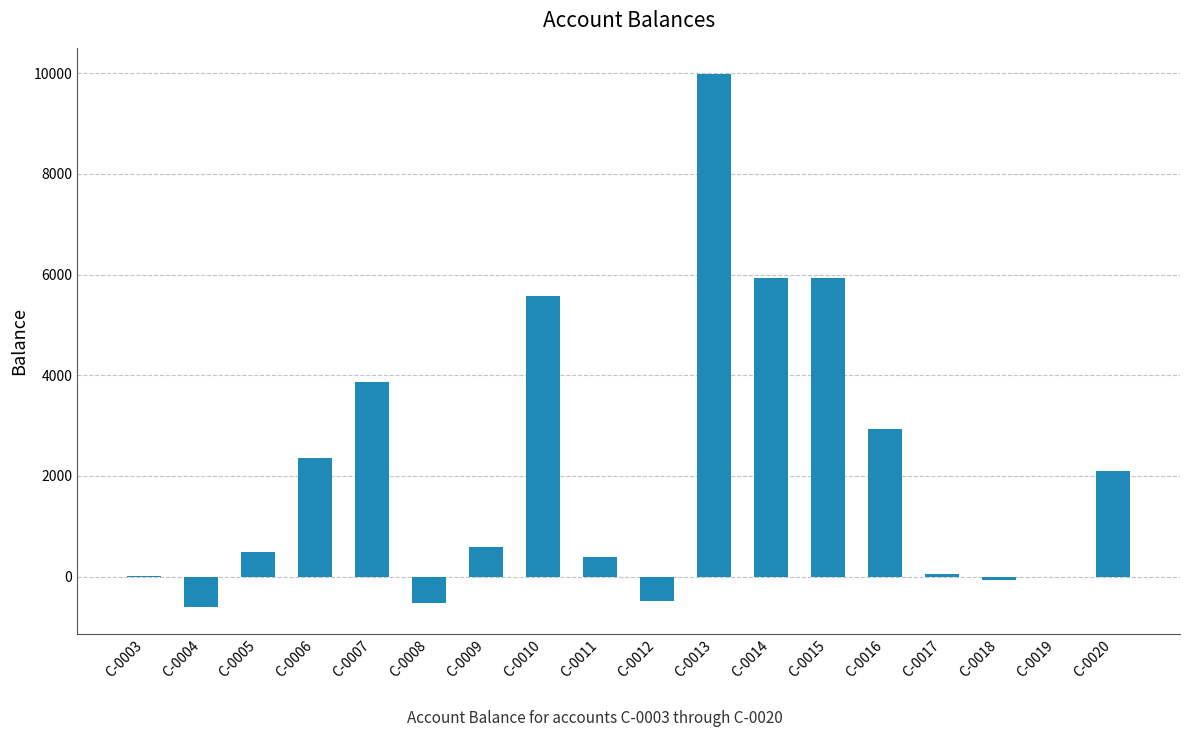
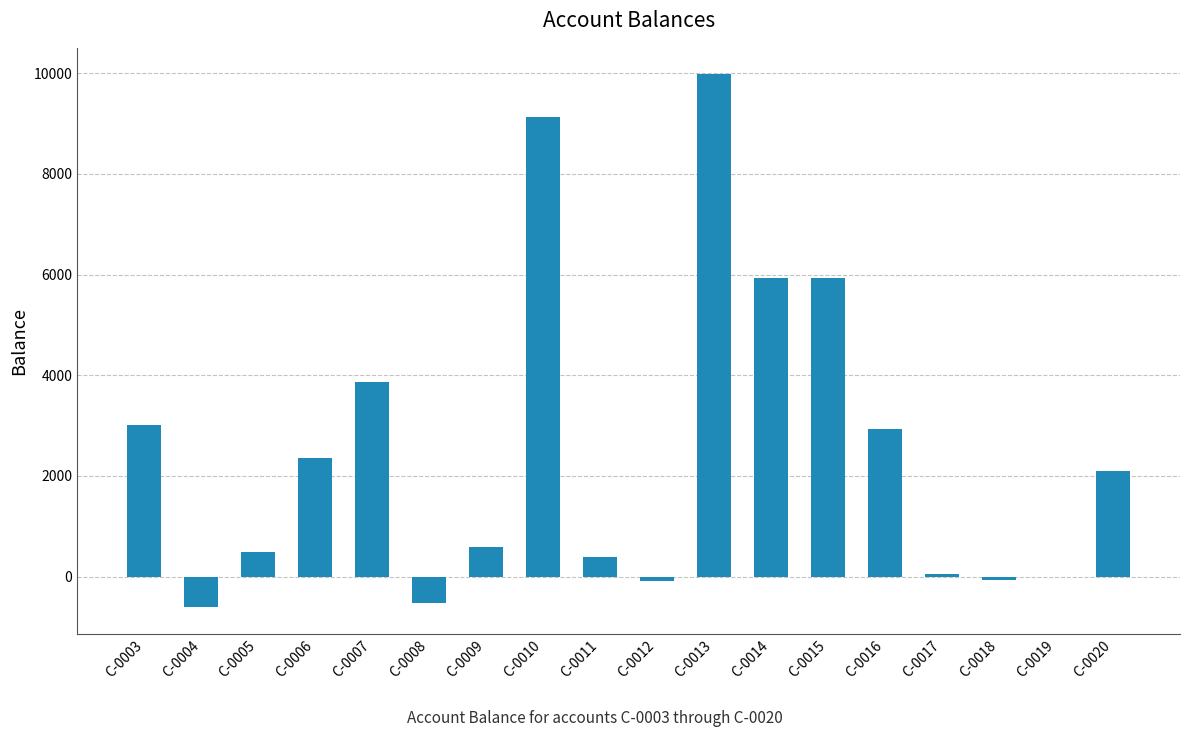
C-0003: 0 -> 3000
C-0010: 5600 -> 9100
C-0012: -500 -> -100
